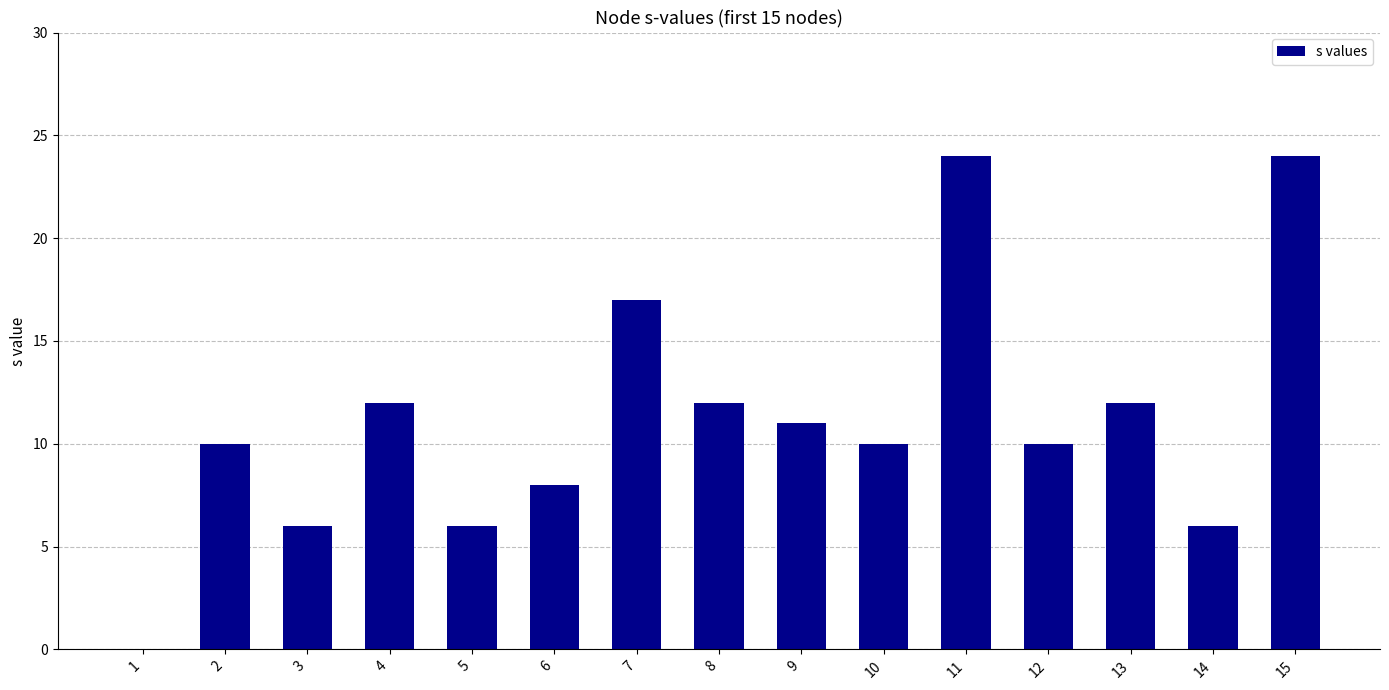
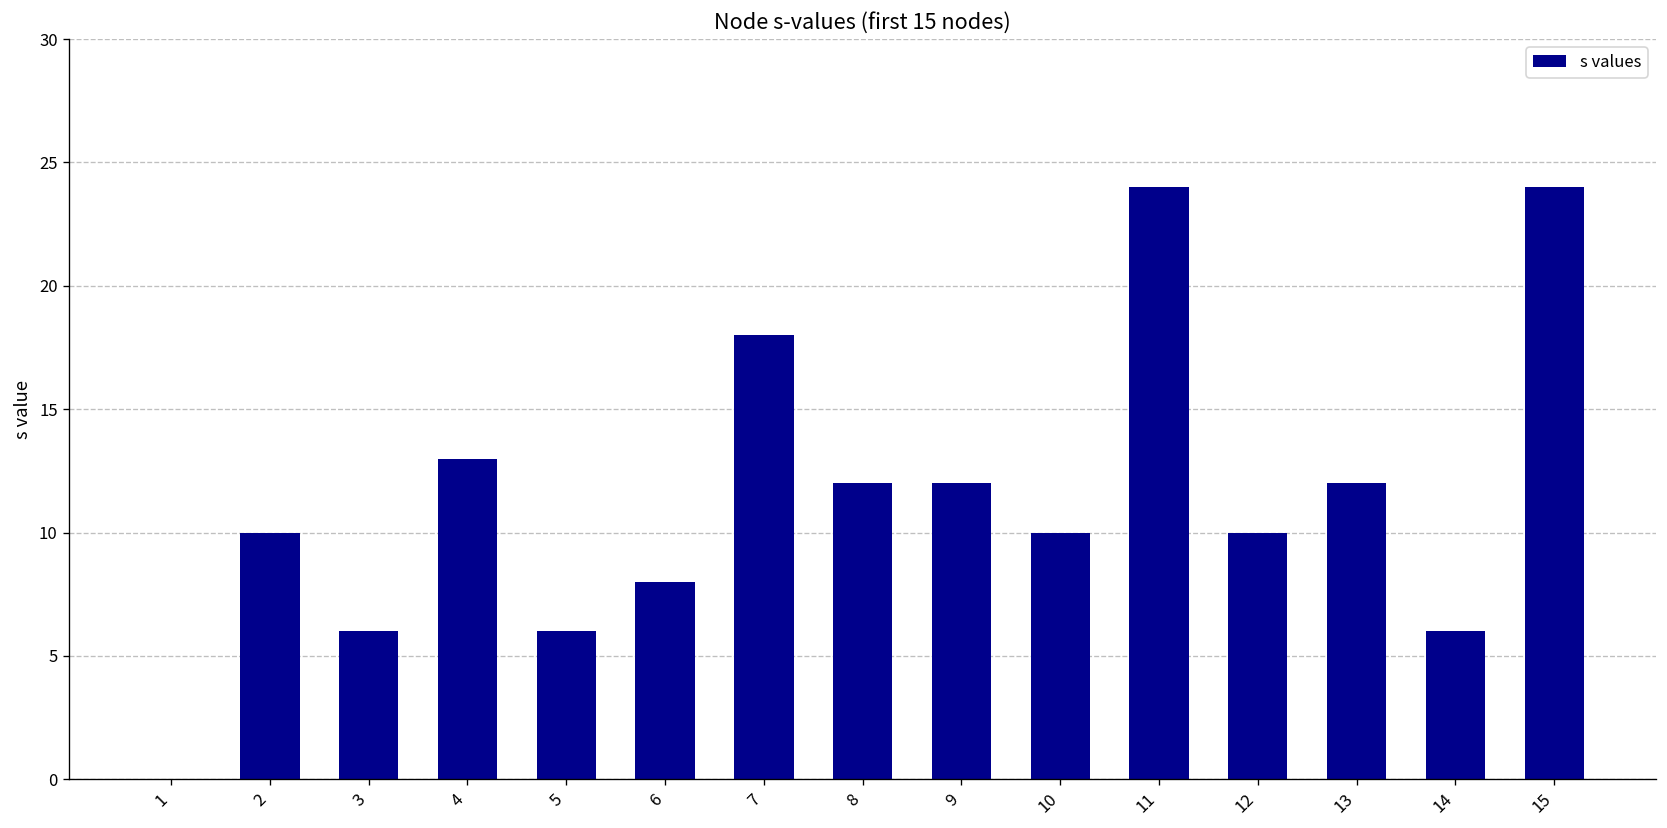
4: 12 -> 13
7: 17 -> 18
9: 11 -> 12
